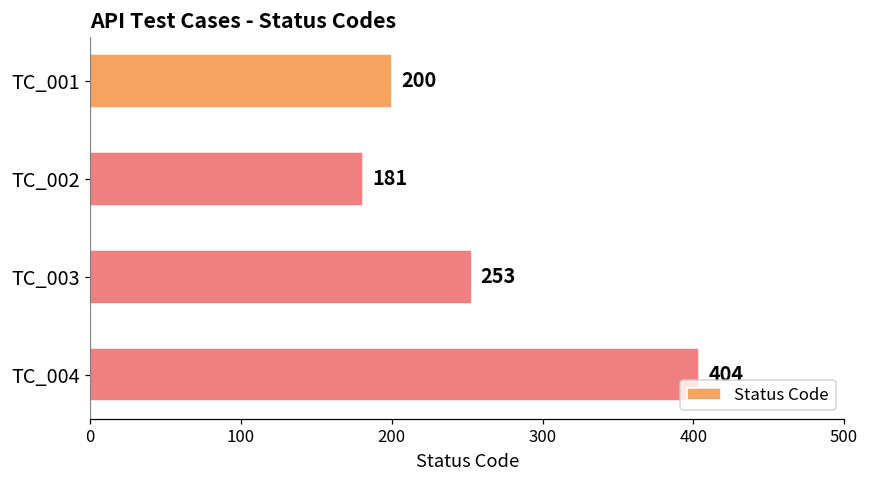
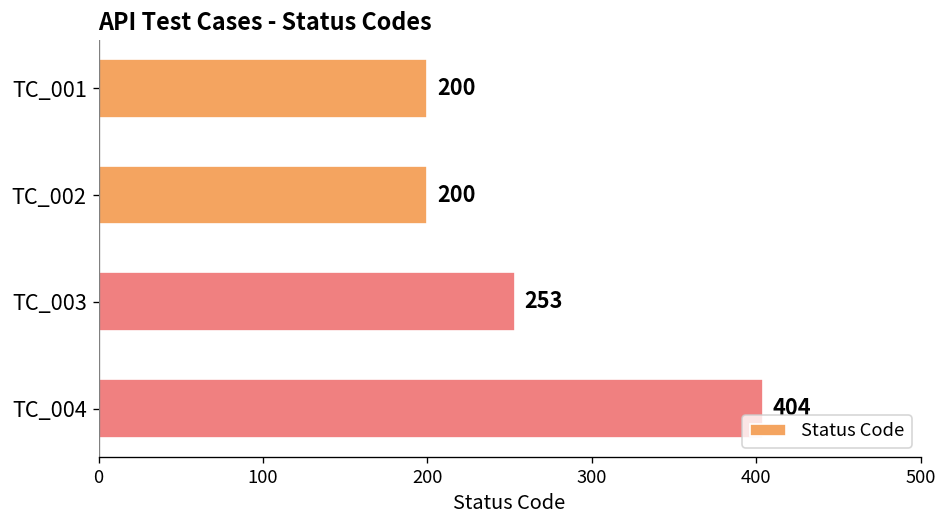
TC_002: 181 -> 200
